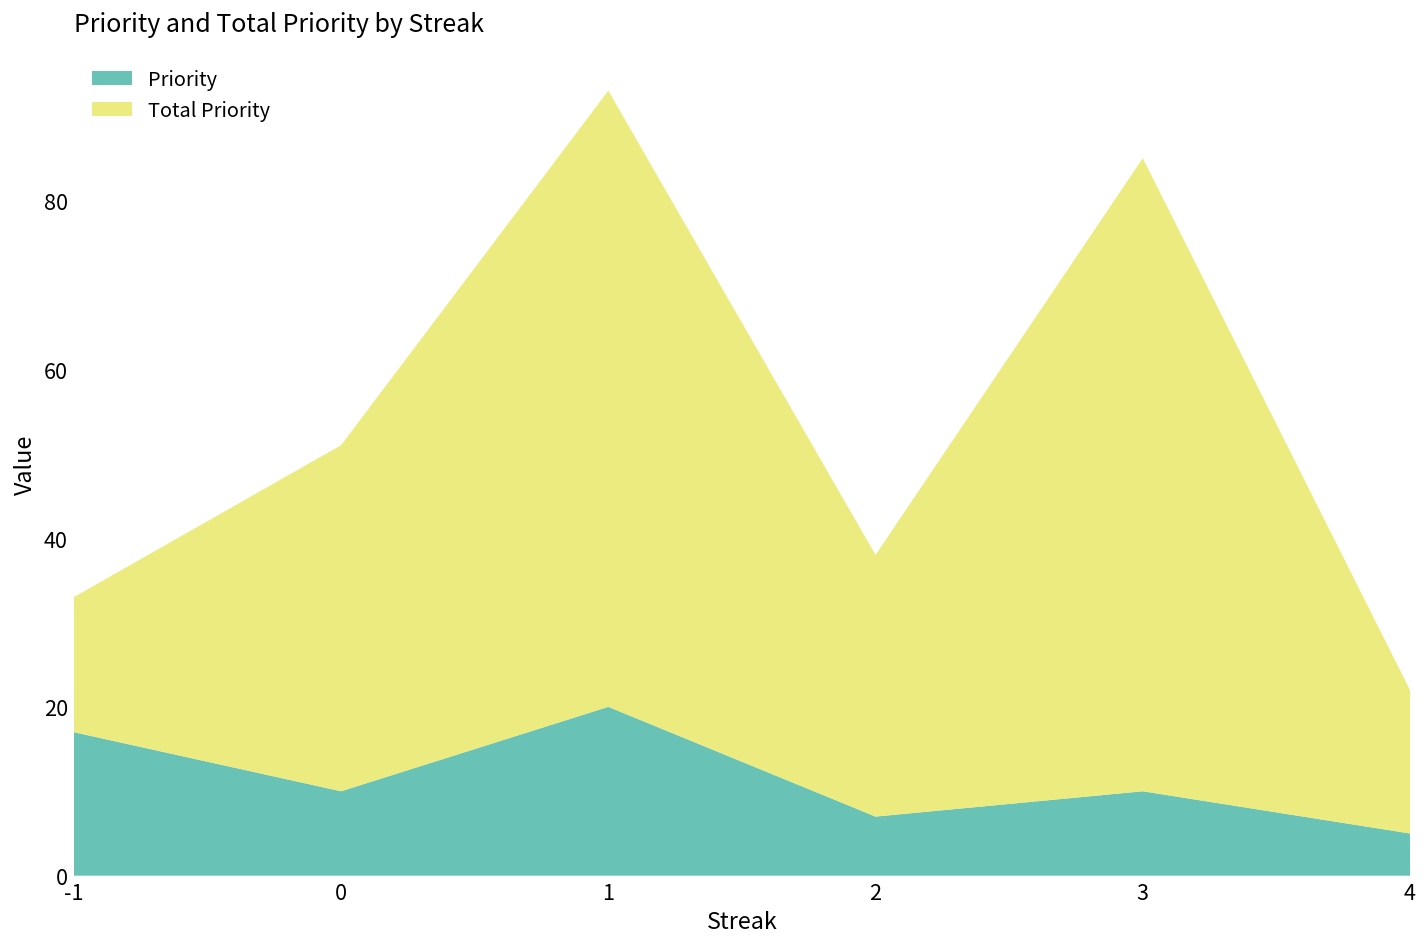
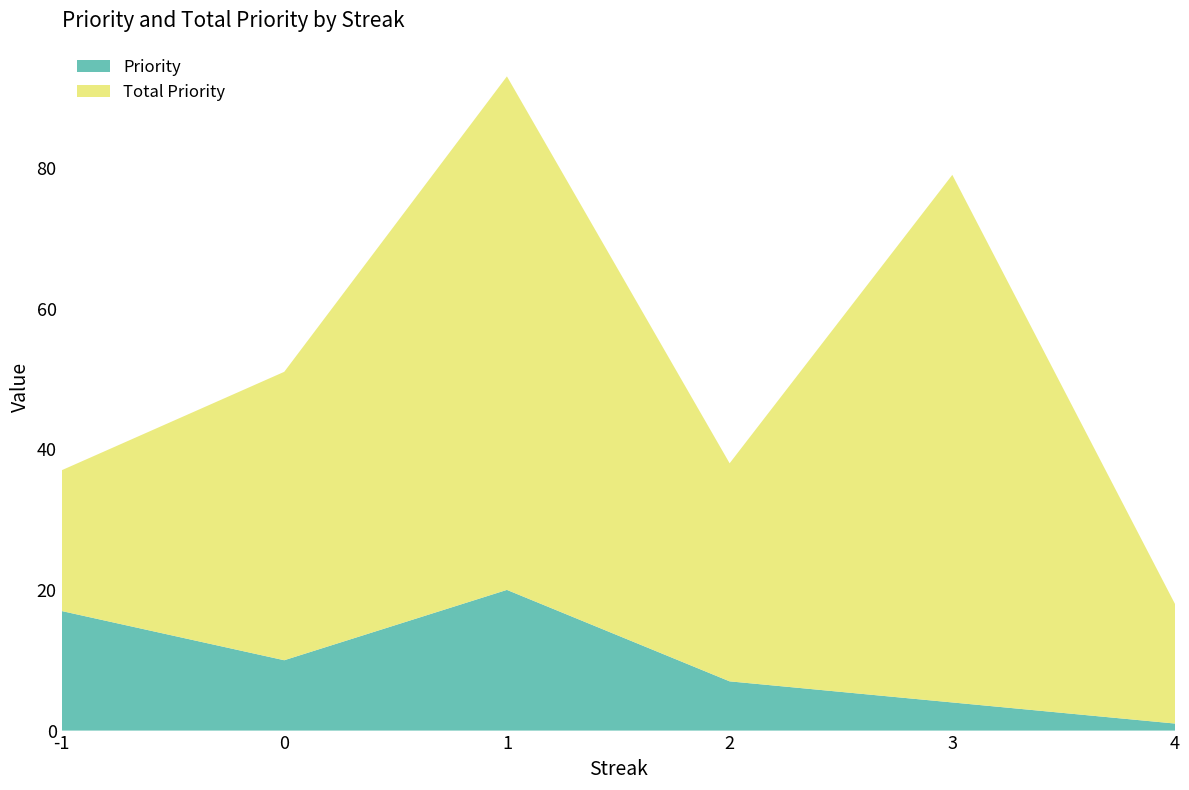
Total Priority, -1: 16 -> 20
Priority, 3: 10 -> 4
Priority, 4: 5 -> 1
